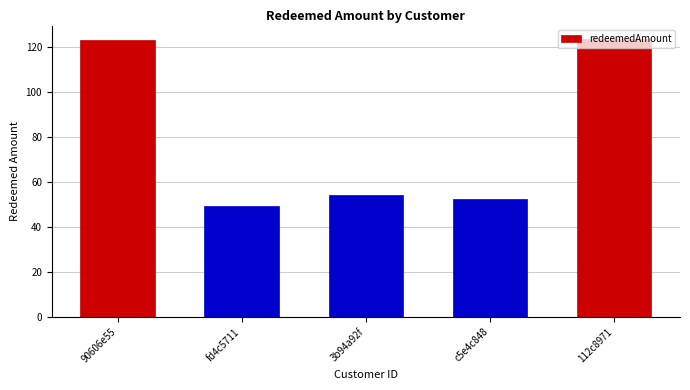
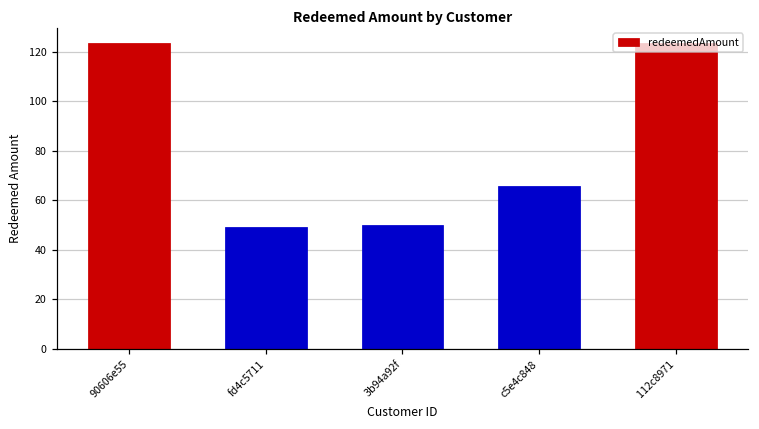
3b94a92f: 54 -> 50
c5e4c848: 52 -> 66
